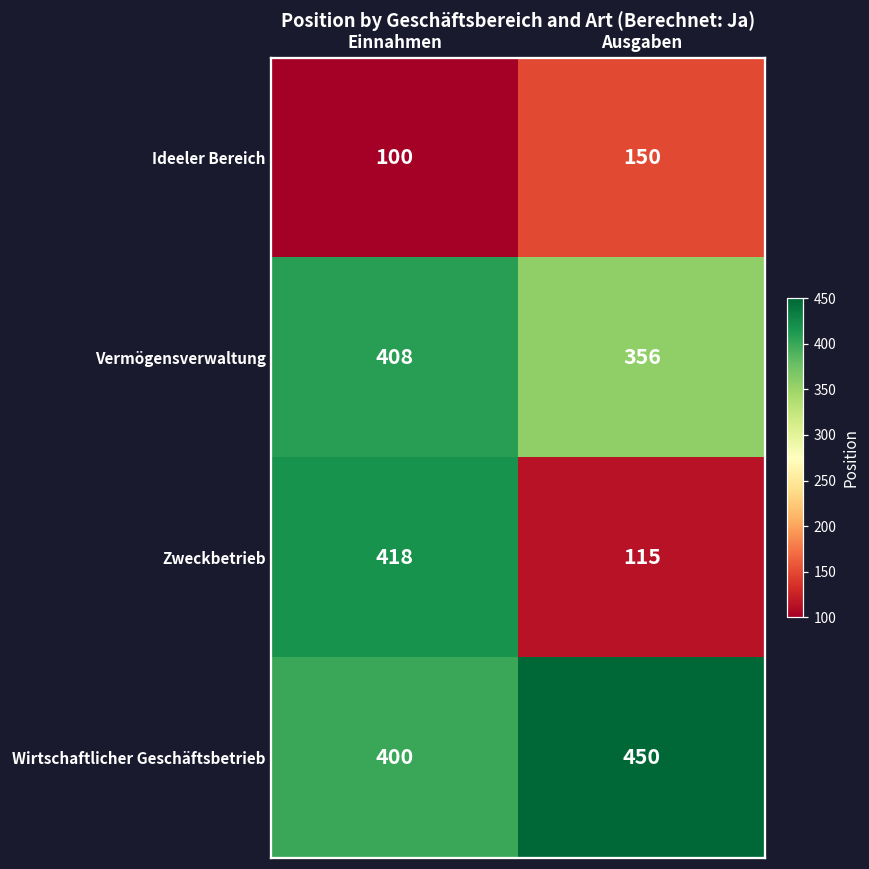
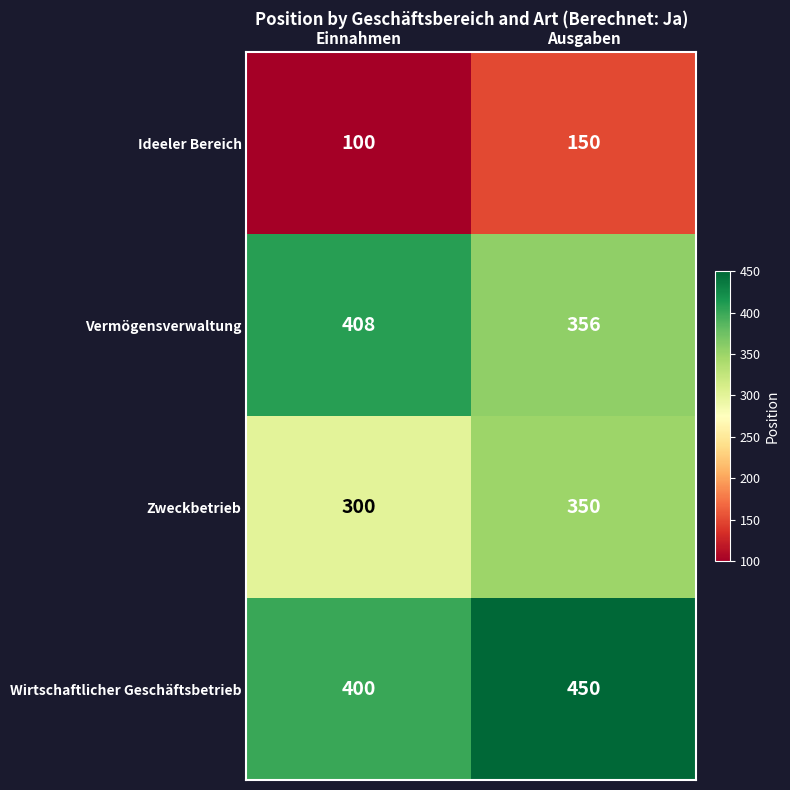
Zweckbetrieb, Einnahmen: 418 -> 300
Zweckbetrieb, Ausgaben: 115 -> 350
